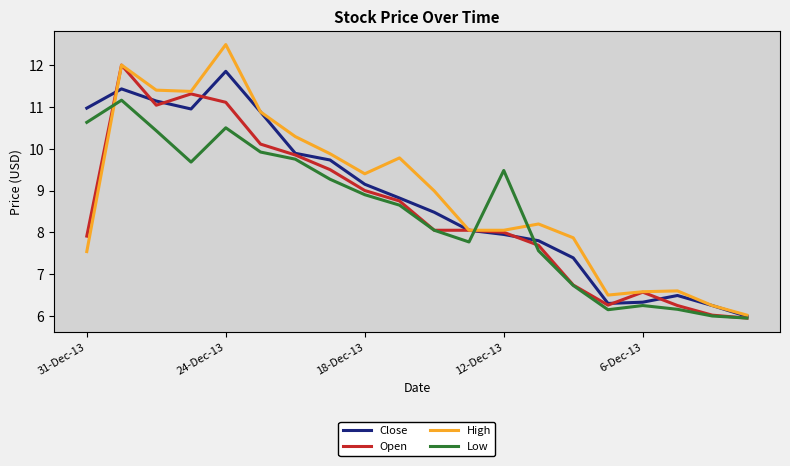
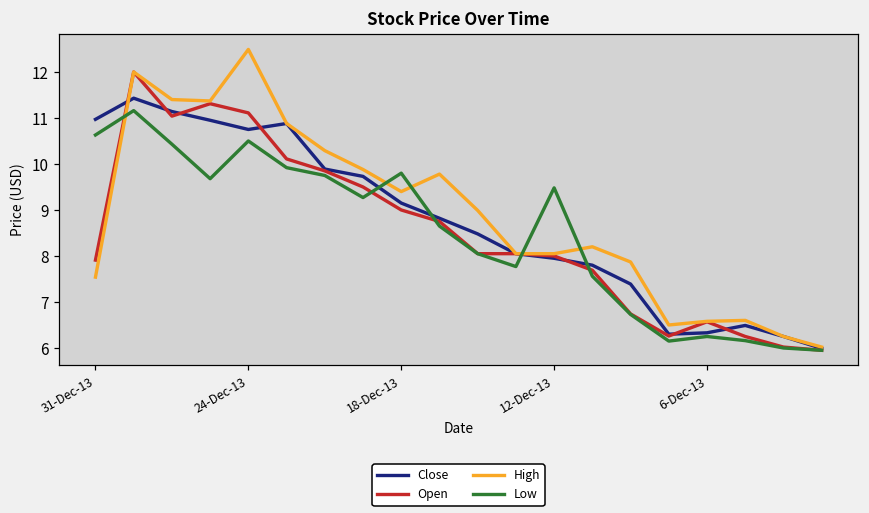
Close, 24-Dec-13: 11.9 -> 10.8
Low, 18-Dec-13: 8.9 -> 9.8
